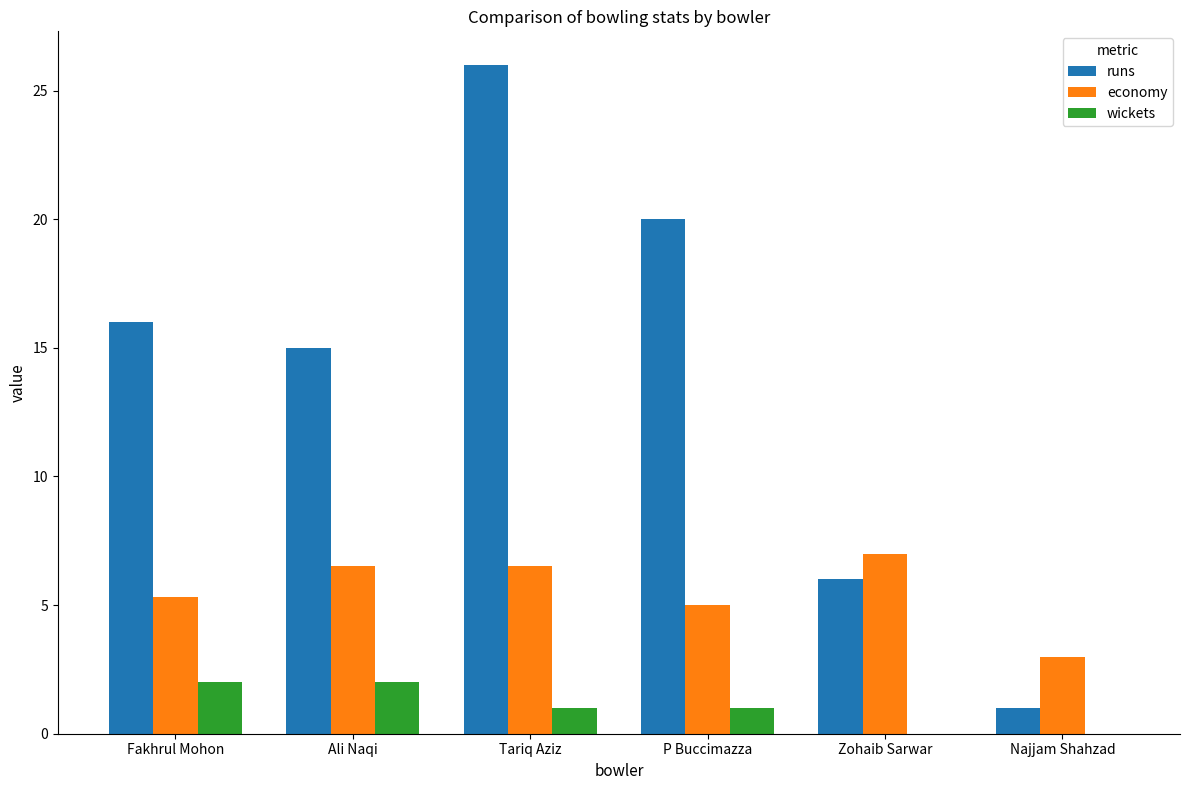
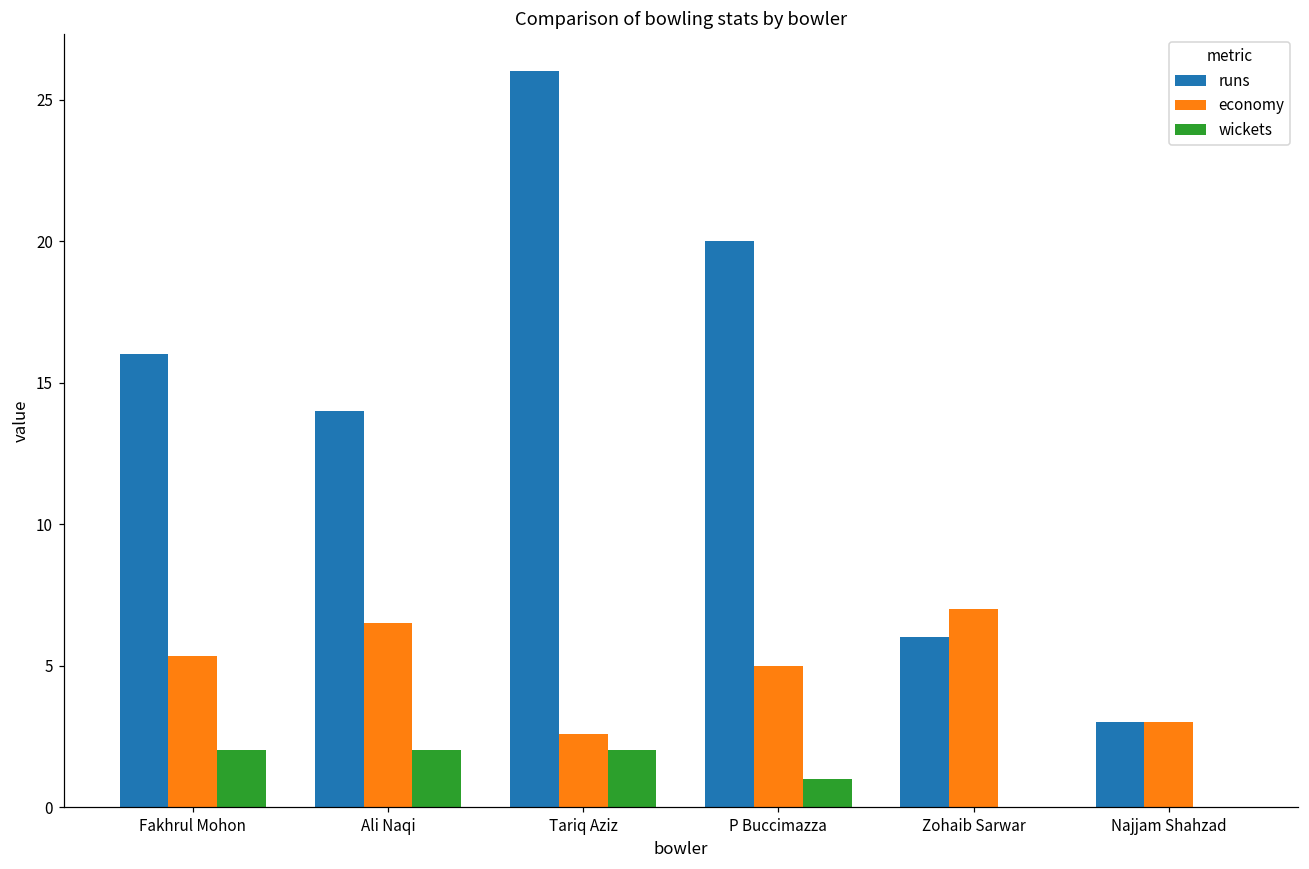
runs, Ali Naqi: 15 -> 14
economy, Tariq Aziz: 6.5 -> 2.6
wickets, Tariq Aziz: 1 -> 2
runs, Najjam Shahzad: 1 -> 3
